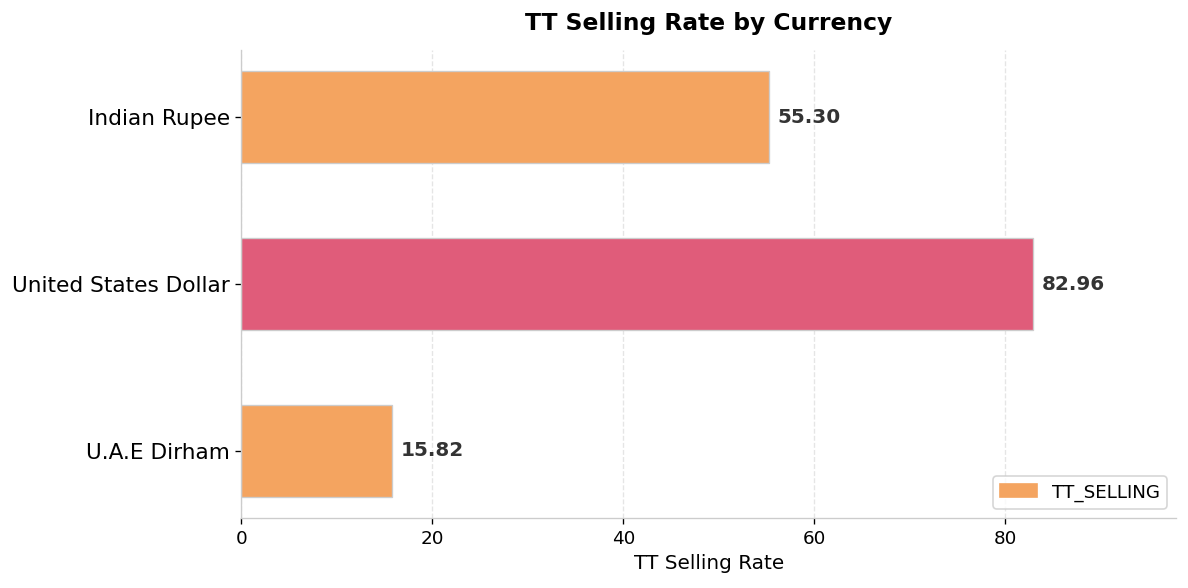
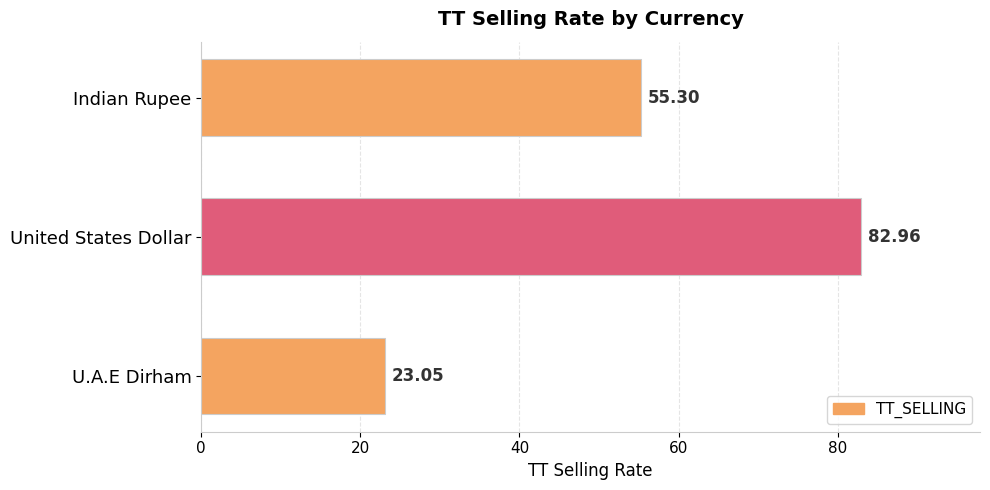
U.A.E Dirham: 15.82 -> 23.05
